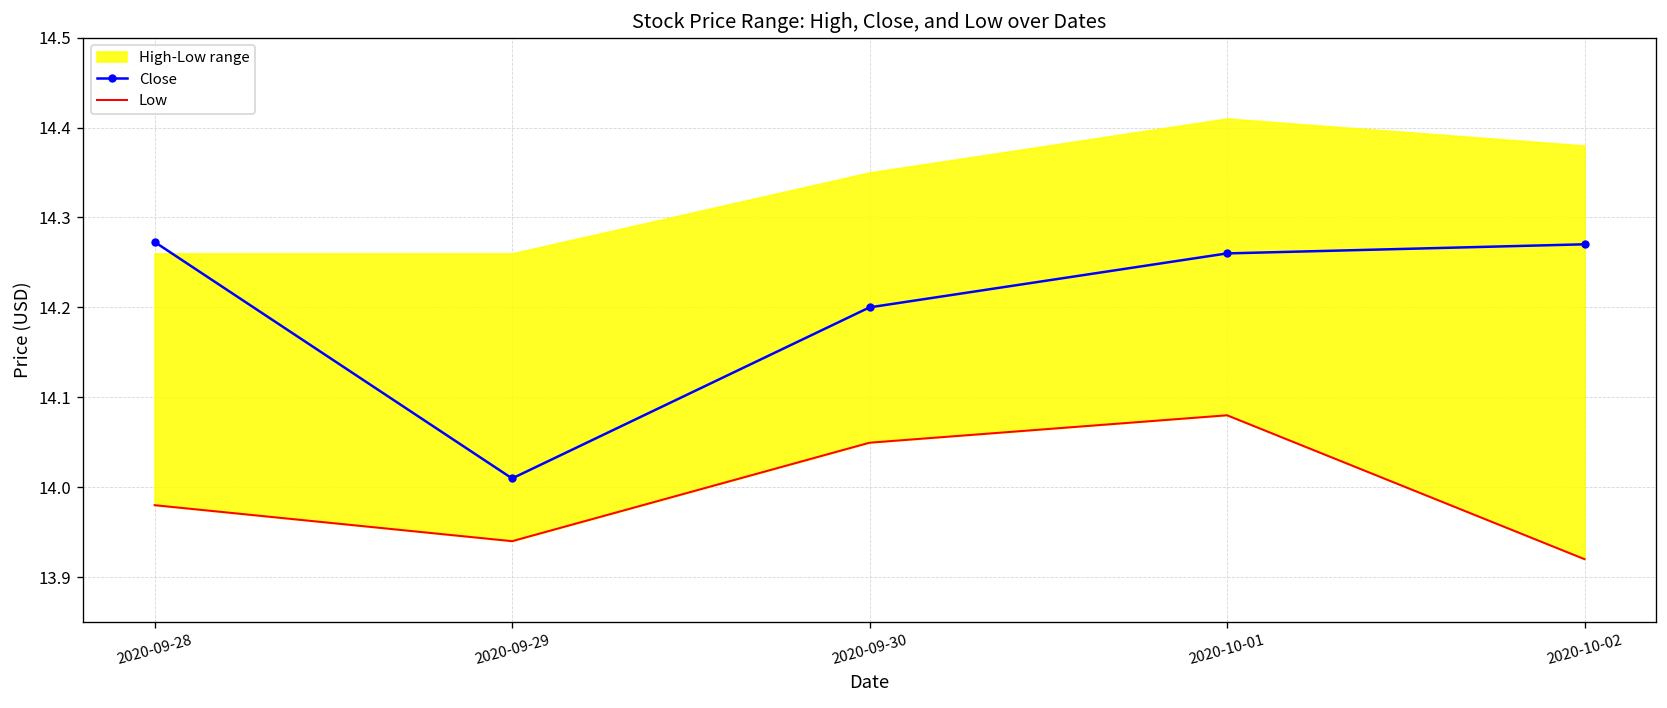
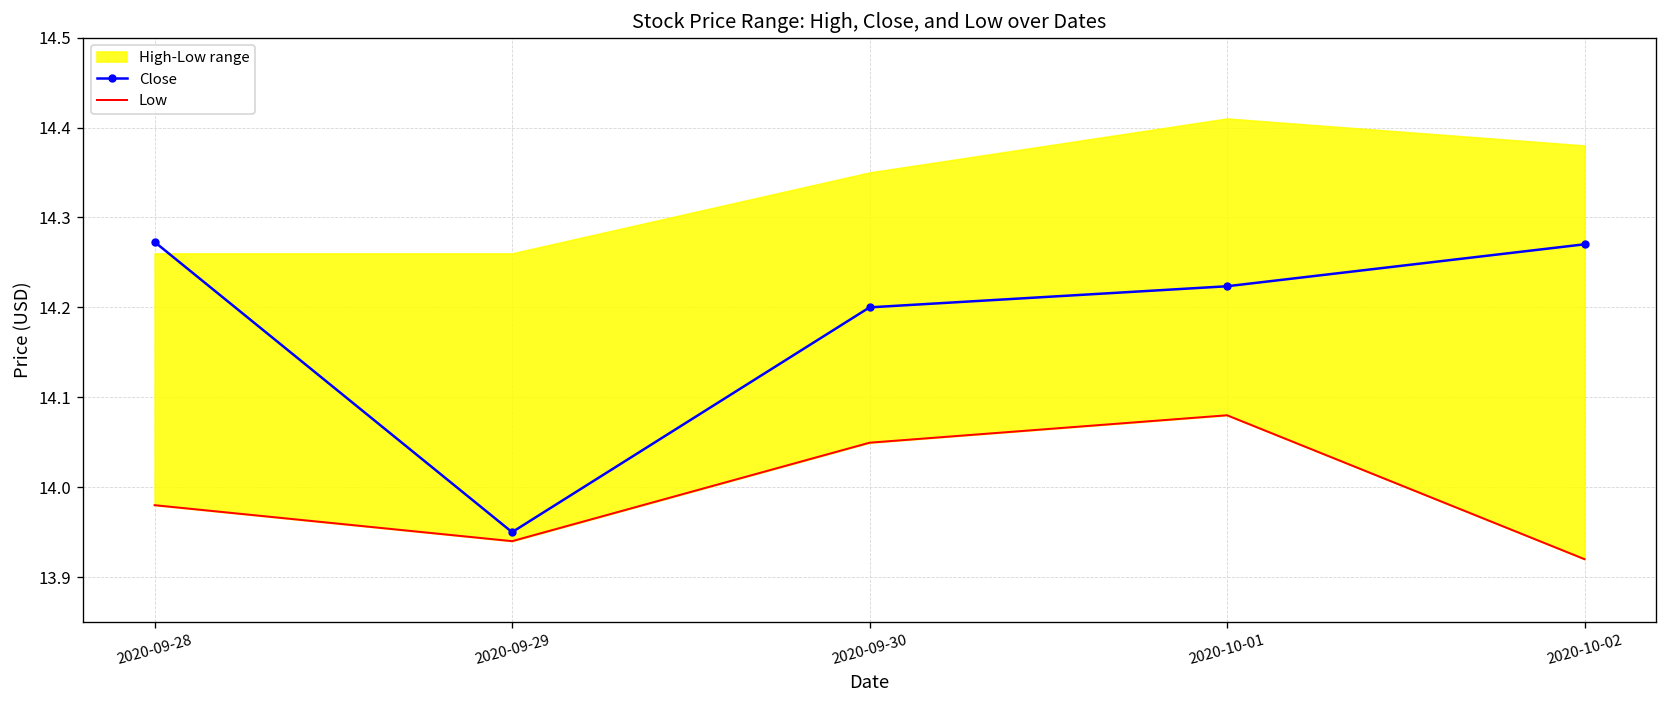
Close, 2020-09-29: 14.01 -> 13.95
Close, 2020-10-01: 14.26 -> 14.22
